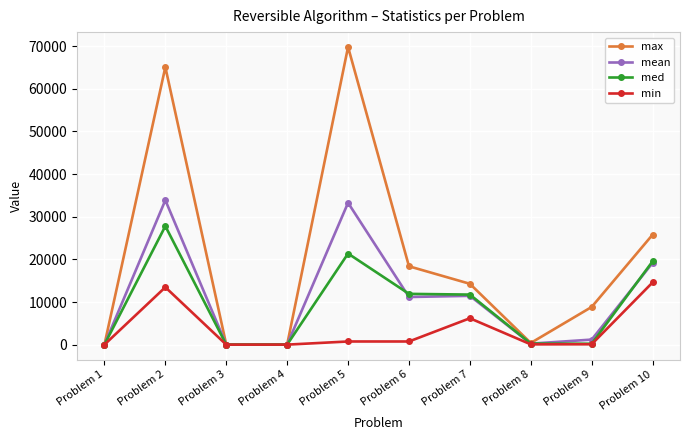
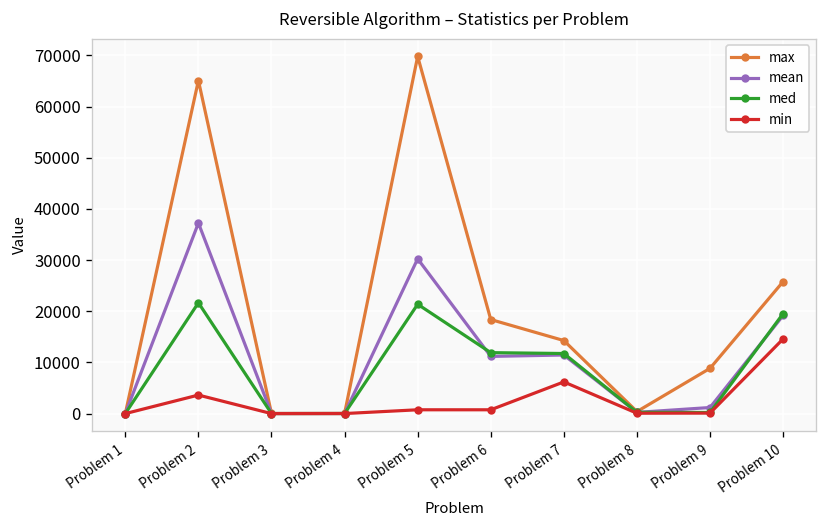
mean, Problem 2: 34000 -> 37000
med, Problem 2: 28000 -> 22000
min, Problem 2: 13000 -> 4000
mean, Problem 5: 33000 -> 30000
